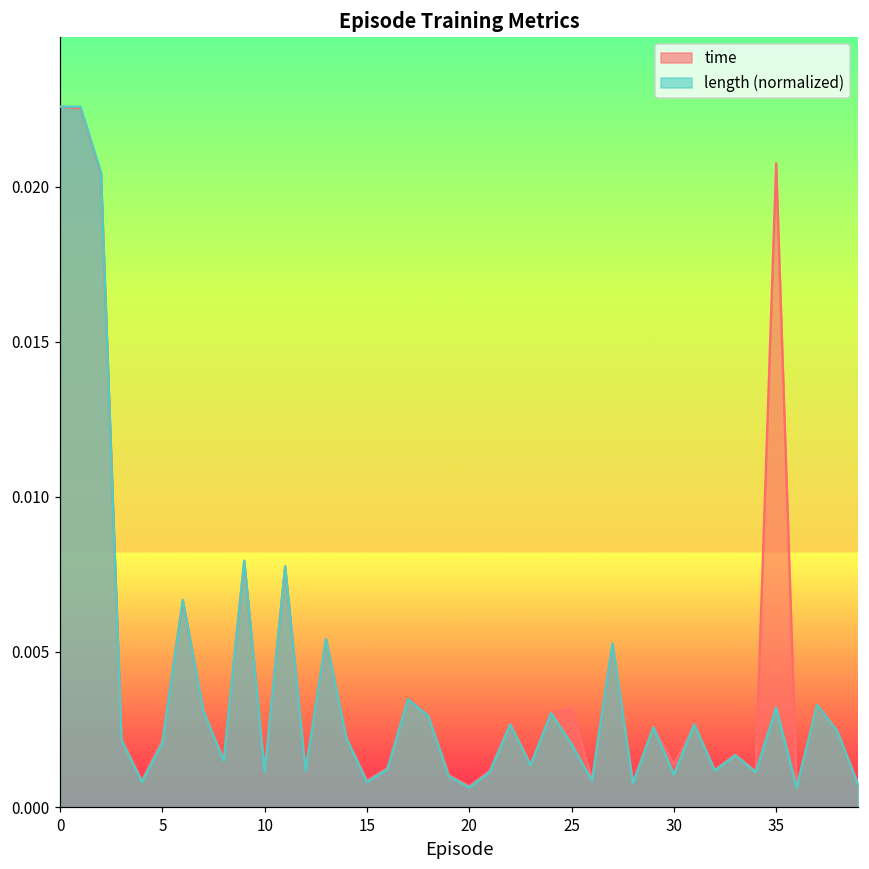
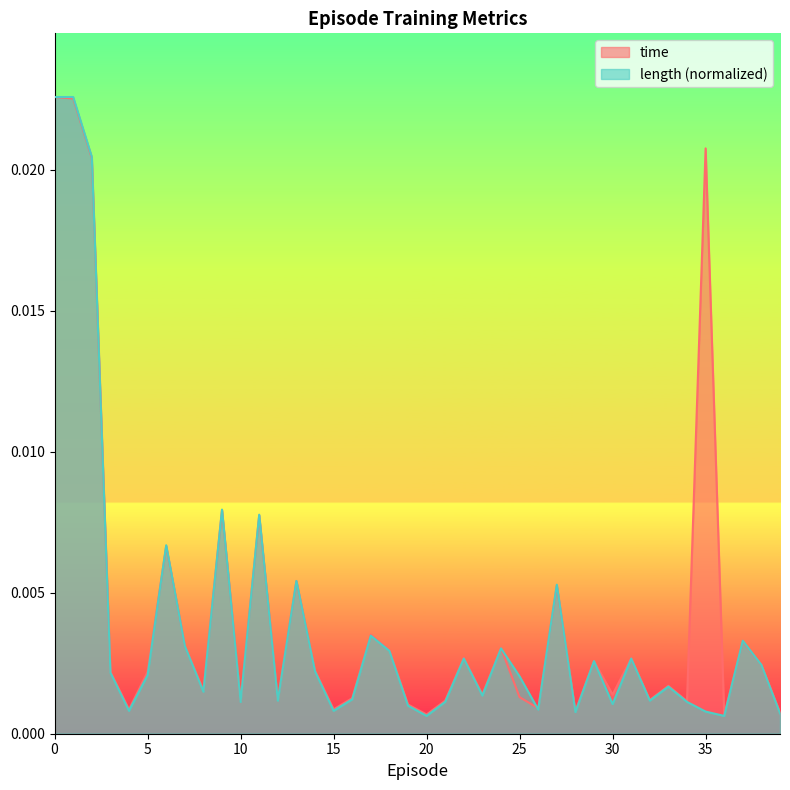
time, 25: 0.0032 -> 0.0013
length (normalized), 35: 0.0032 -> 0.0008
